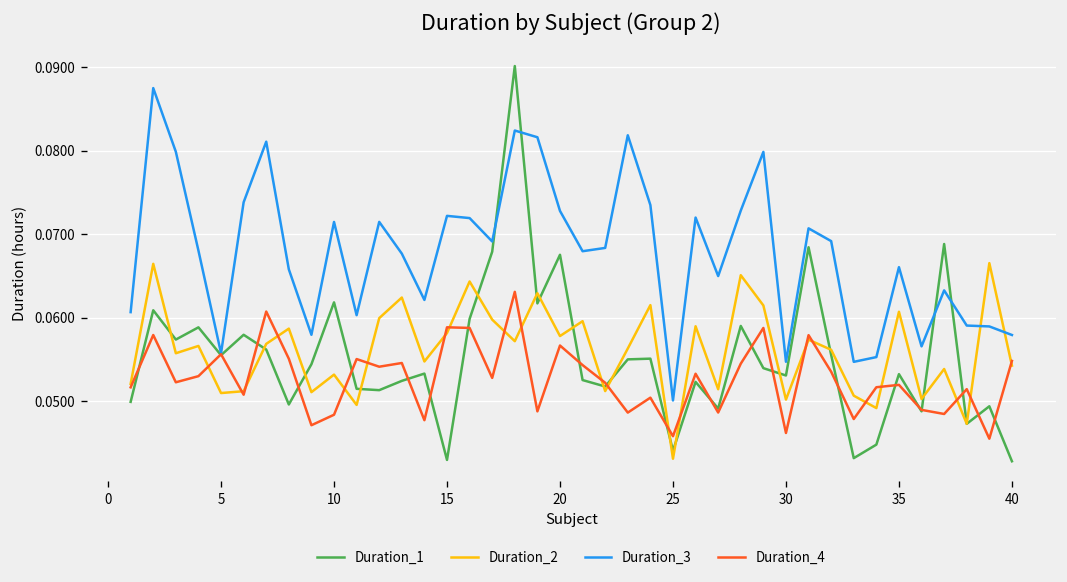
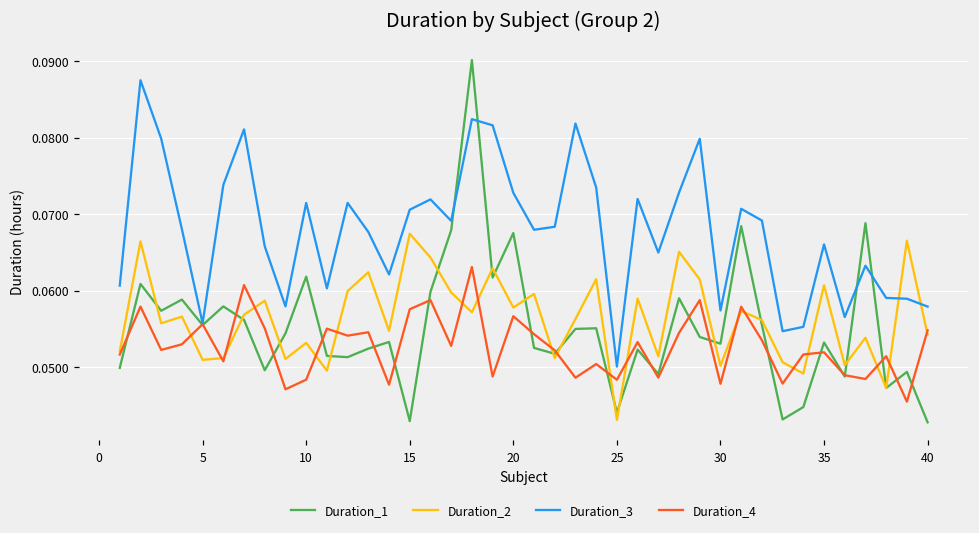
Duration_2, 15: 0.058 -> 0.067
Duration_3, 15: 0.072 -> 0.071
Duration_4, 15: 0.059 -> 0.058
Duration_4, 25: 0.046 -> 0.048
Duration_3, 30: 0.055 -> 0.057
Duration_4, 30: 0.046 -> 0.048
